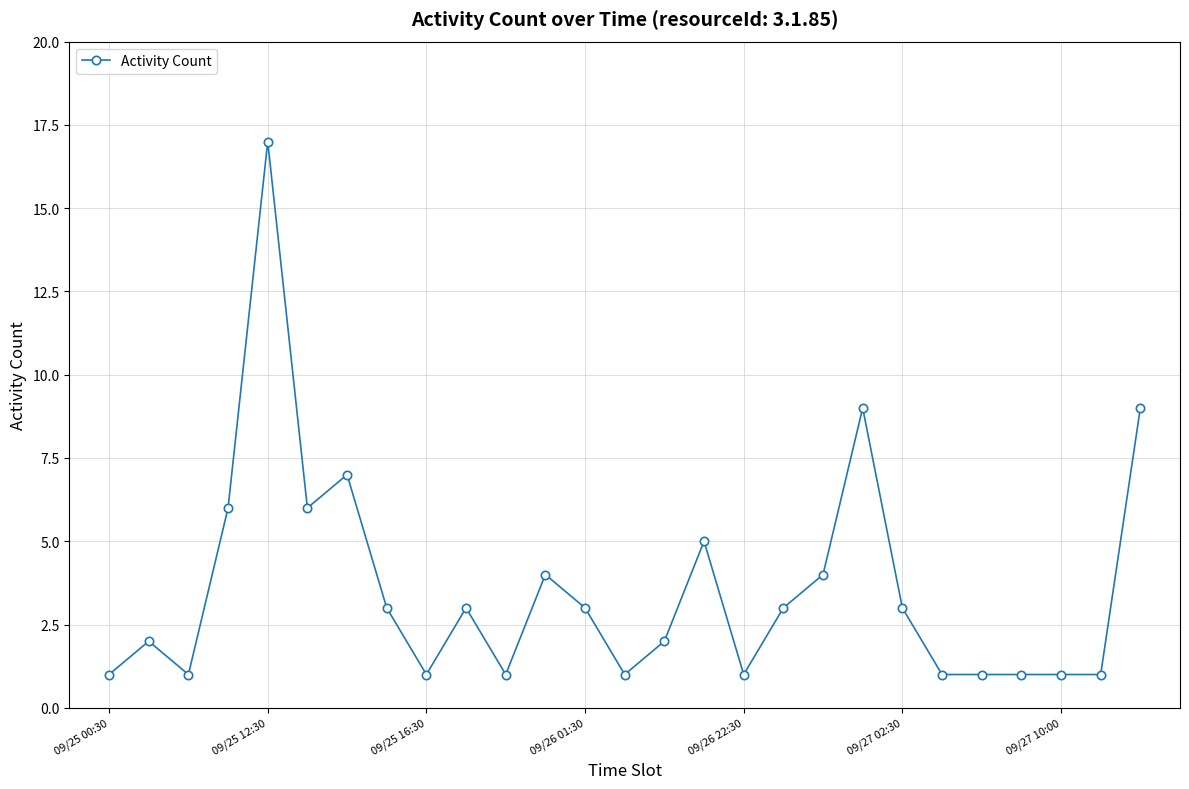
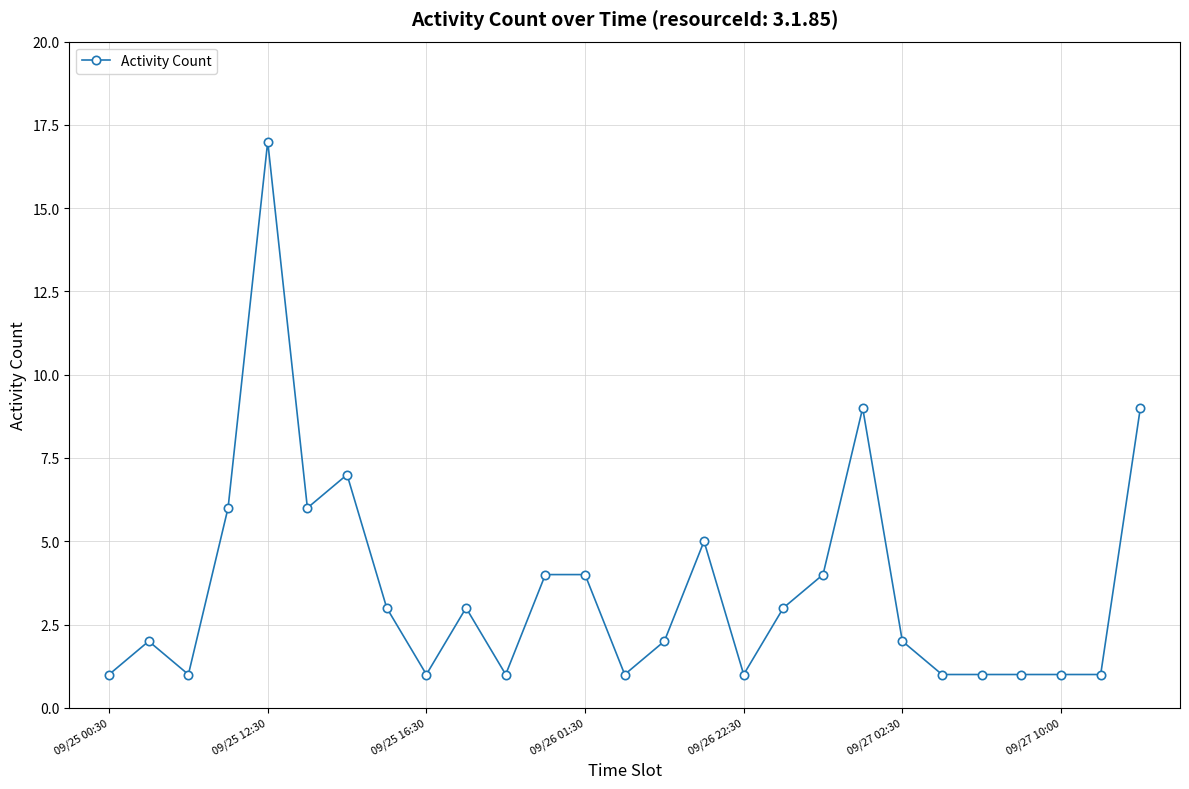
09/26 01:30: 3 -> 4
09/27 02:30: 3 -> 2
